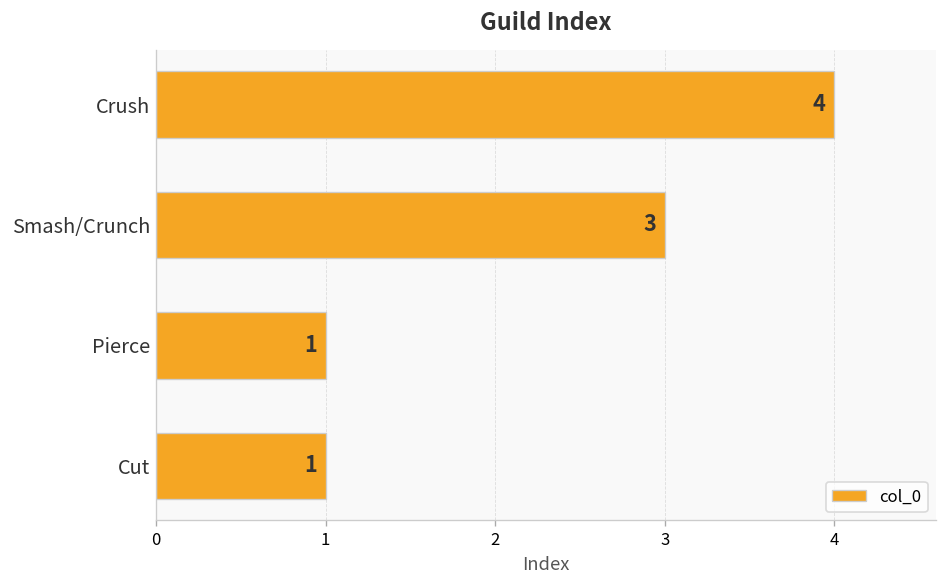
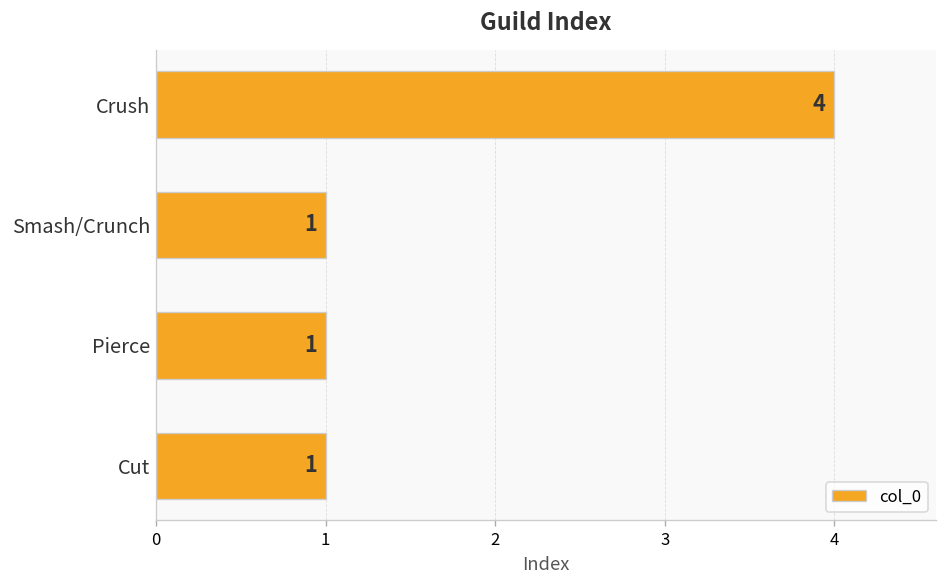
Smash/Crunch: 3 -> 1
